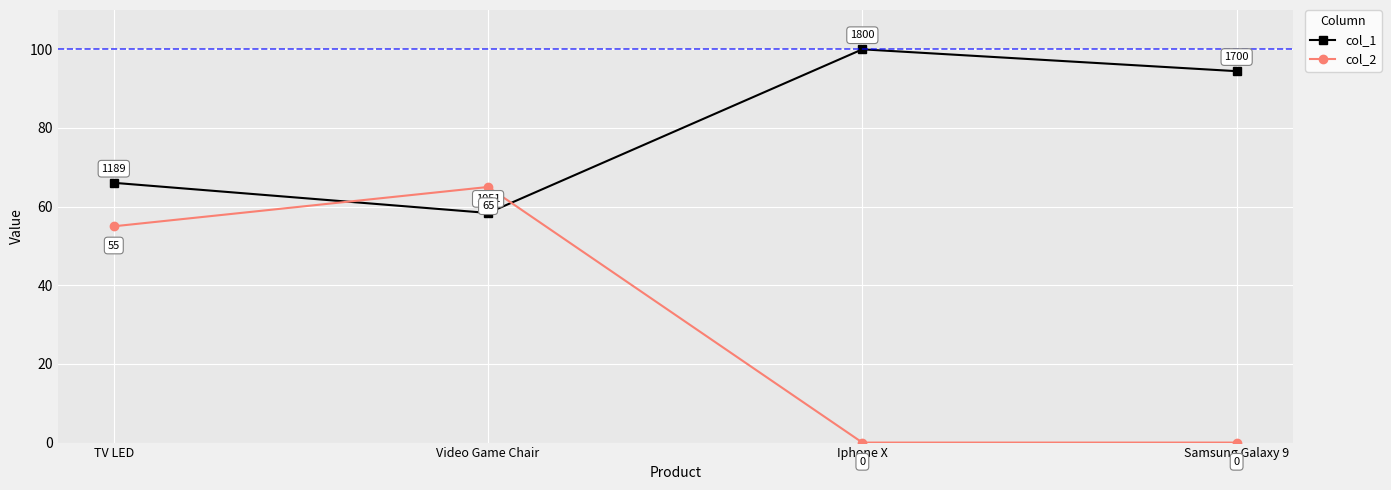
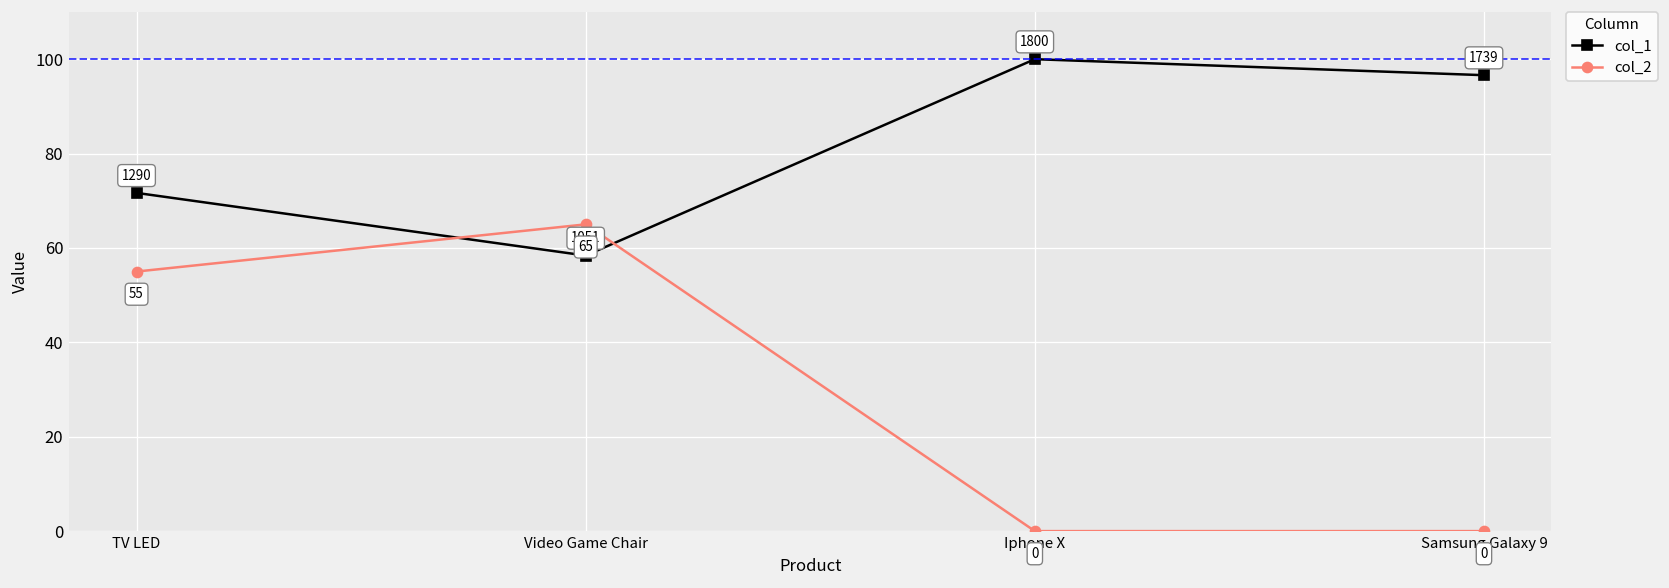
col_1, TV LED: 1189 -> 1290
col_1, Samsung Galaxy 9: 1700 -> 1739
